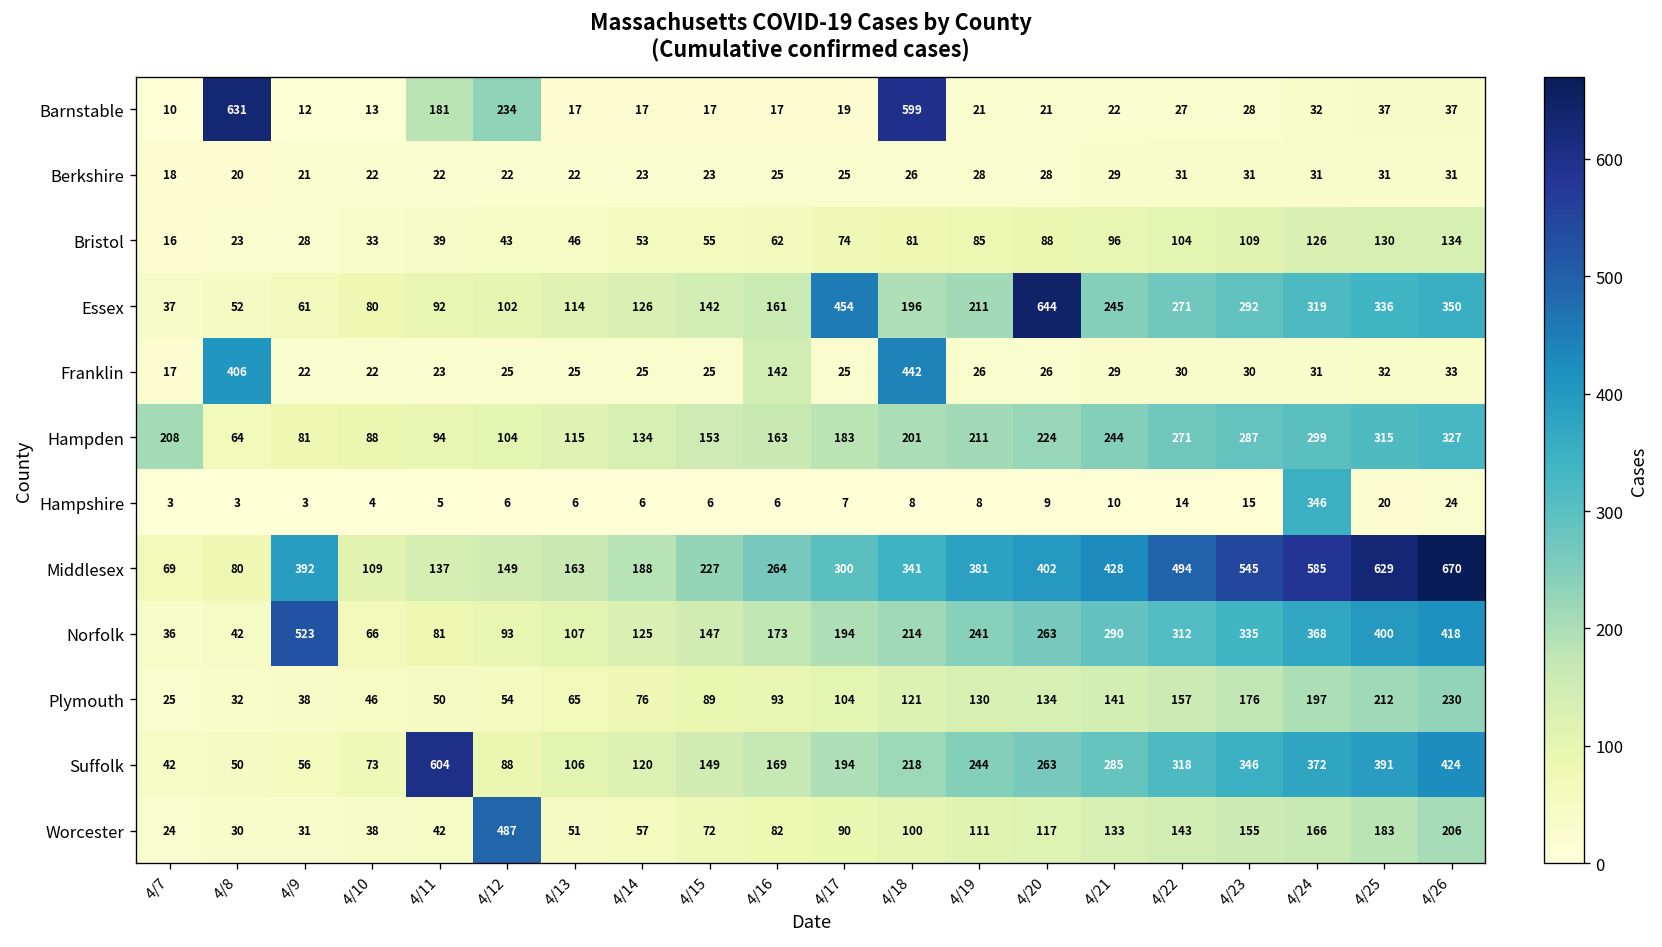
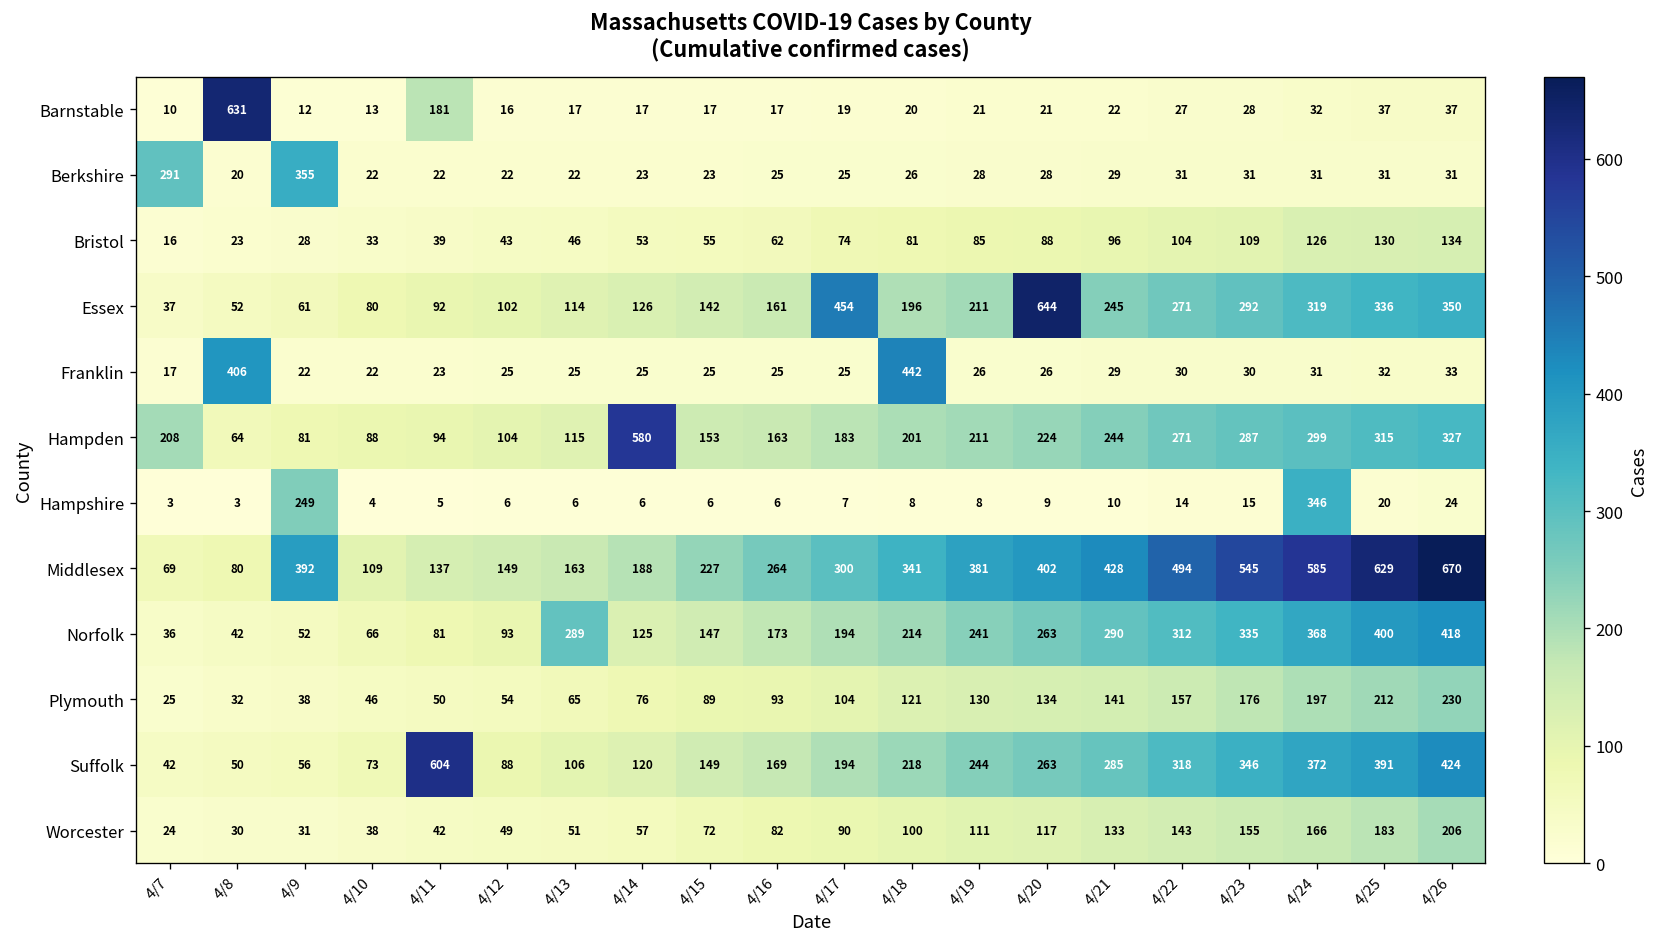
Barnstable, 4/12: 234 -> 16
Barnstable, 4/18: 599 -> 20
Berkshire, 4/7: 18 -> 291
Berkshire, 4/9: 21 -> 355
Franklin, 4/16: 142 -> 25
Hampden, 4/14: 134 -> 580
Hampshire, 4/9: 3 -> 249
Norfolk, 4/9: 523 -> 52
Norfolk, 4/13: 107 -> 289
Worcester, 4/12: 487 -> 49
